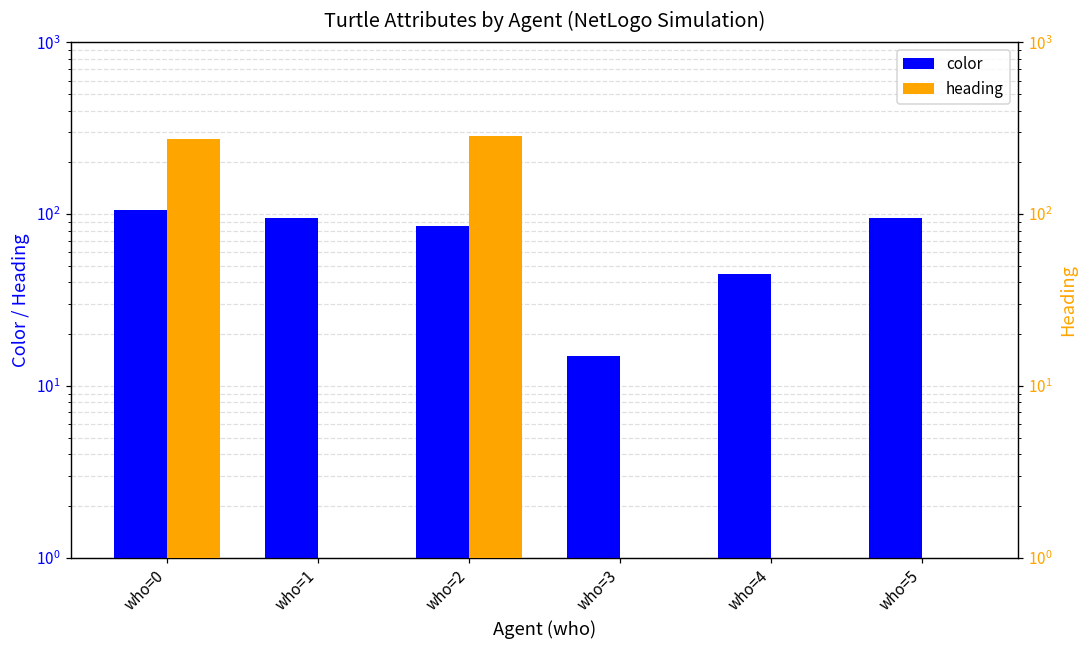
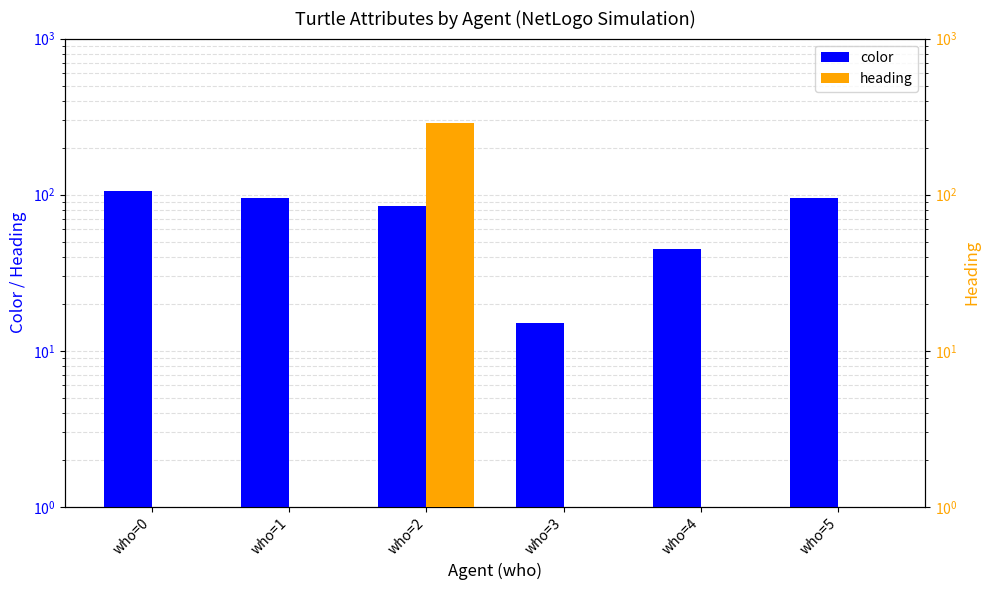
heading, who=0: 270 -> 1
